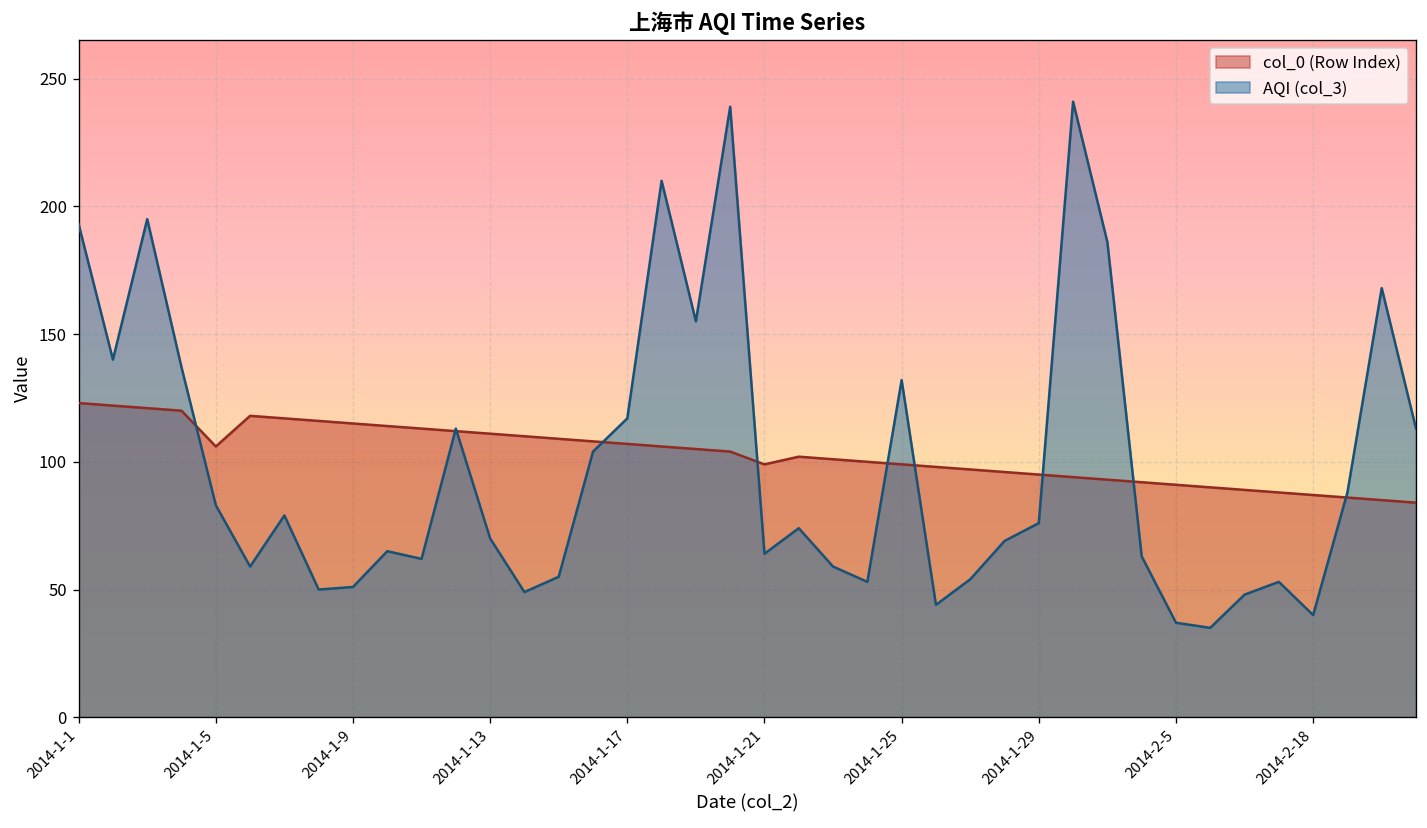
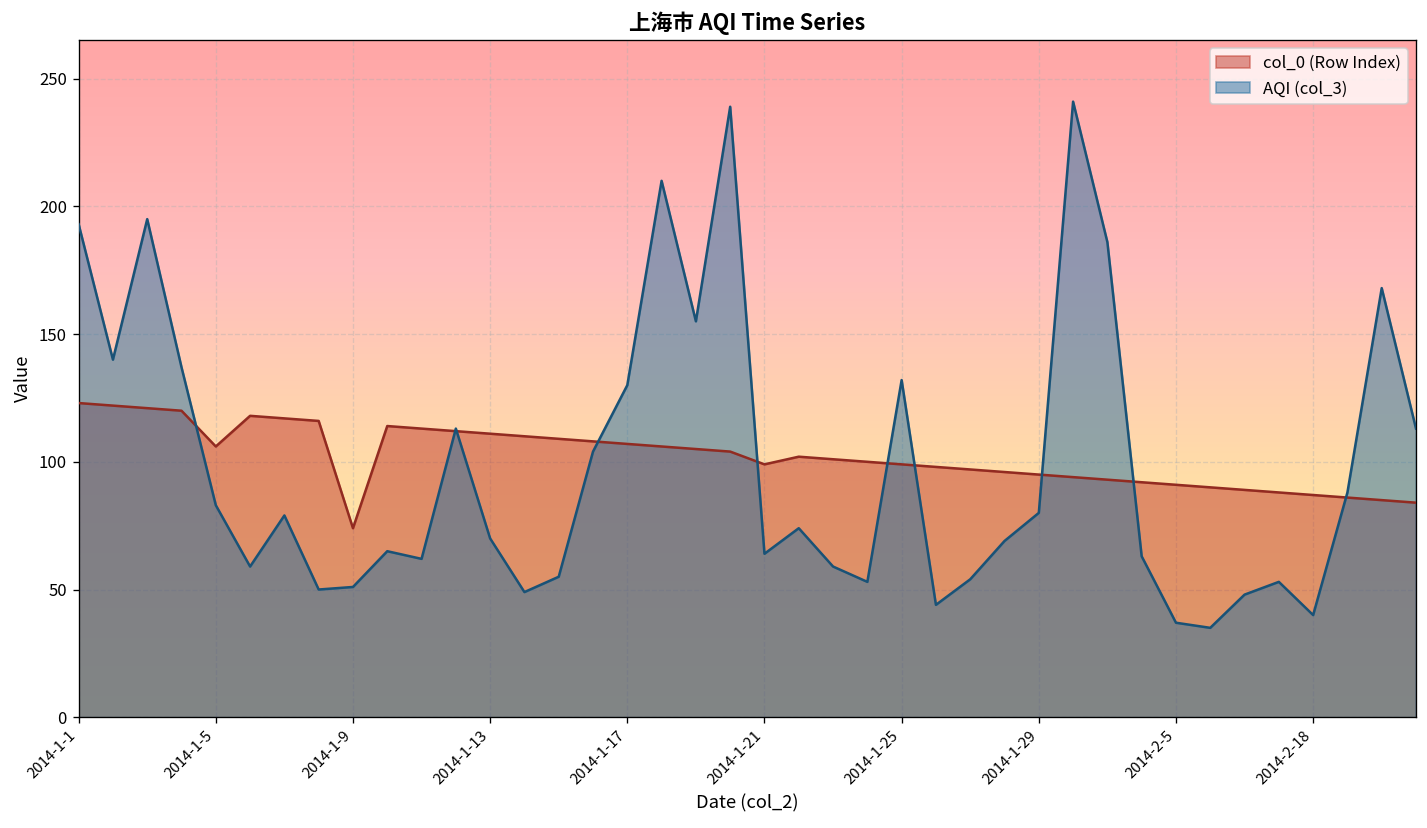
col_0 (Row Index), 2014-1-9: 115 -> 74
AQI (col_3), 2014-1-17: 117 -> 130
AQI (col_3), 2014-1-29: 76 -> 80
